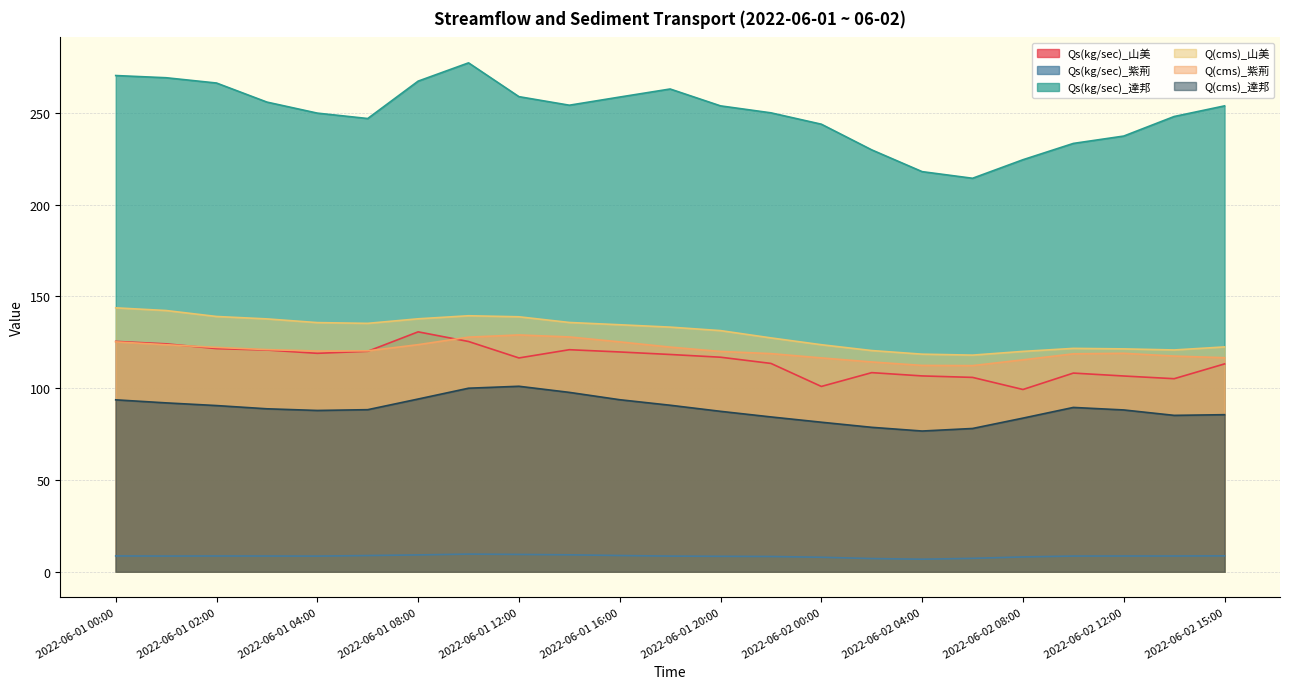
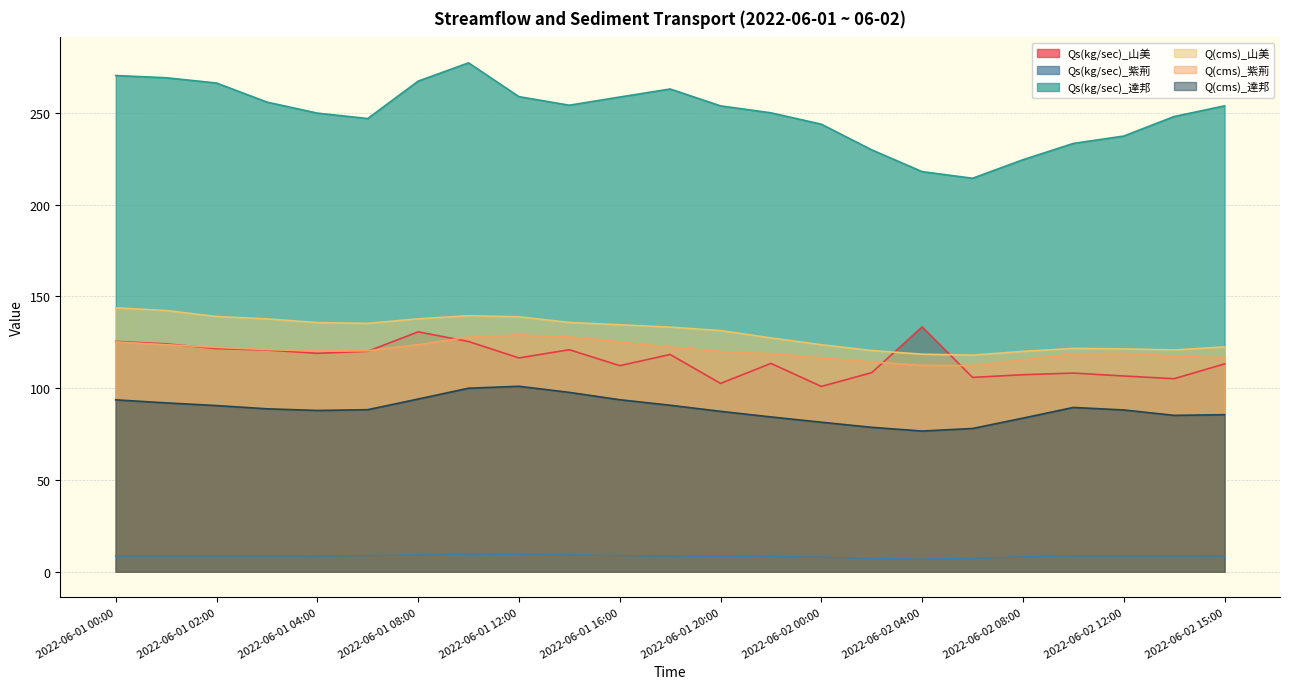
Qs(kg/sec)_山美, 2022-06-01 16:00: 120 -> 112
Qs(kg/sec)_山美, 2022-06-01 20:00: 117 -> 103
Qs(kg/sec)_山美, 2022-06-02 04:00: 107 -> 133
Qs(kg/sec)_山美, 2022-06-02 08:00: 99 -> 107
